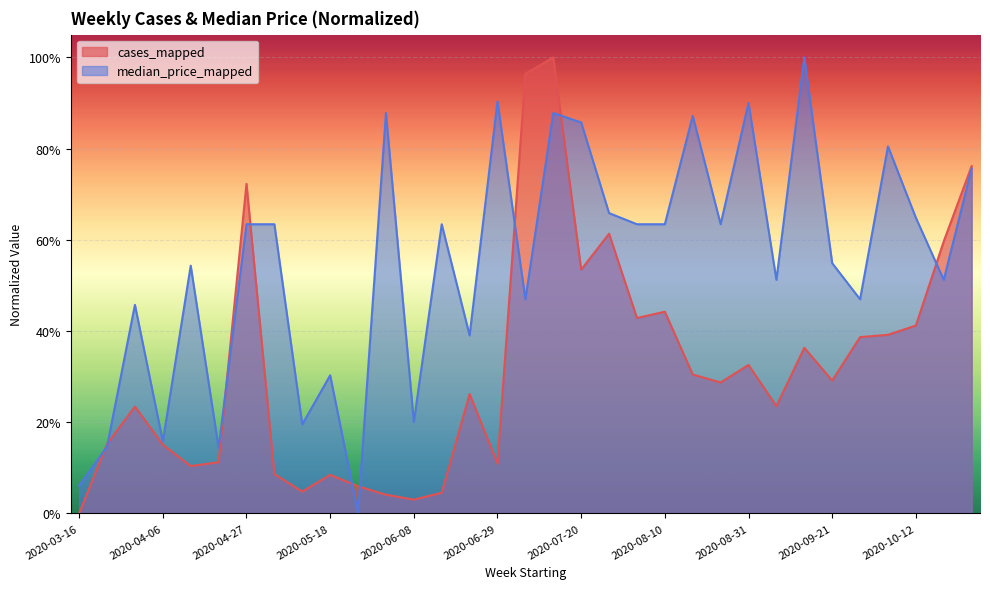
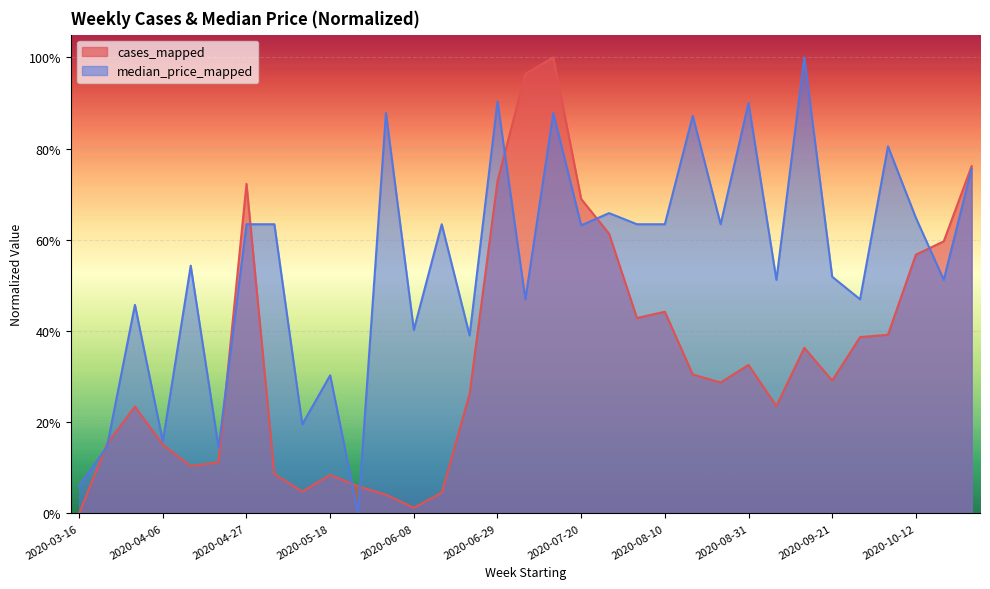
cases_mapped, 2020-06-08: 3% -> 1%
median_price_mapped, 2020-06-08: 20% -> 40%
cases_mapped, 2020-06-29: 11% -> 73%
cases_mapped, 2020-07-20: 53% -> 69%
median_price_mapped, 2020-07-20: 86% -> 63%
median_price_mapped, 2020-09-21: 55% -> 52%
cases_mapped, 2020-10-12: 41% -> 57%
